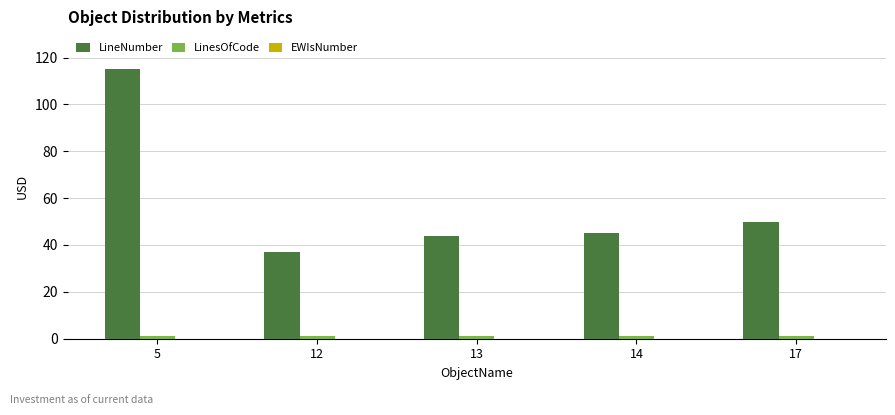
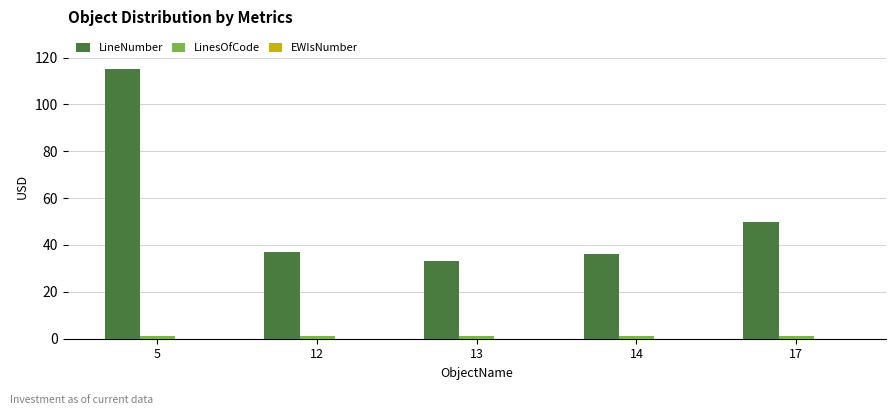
LineNumber, 13: 44 -> 33
LineNumber, 14: 45 -> 36
